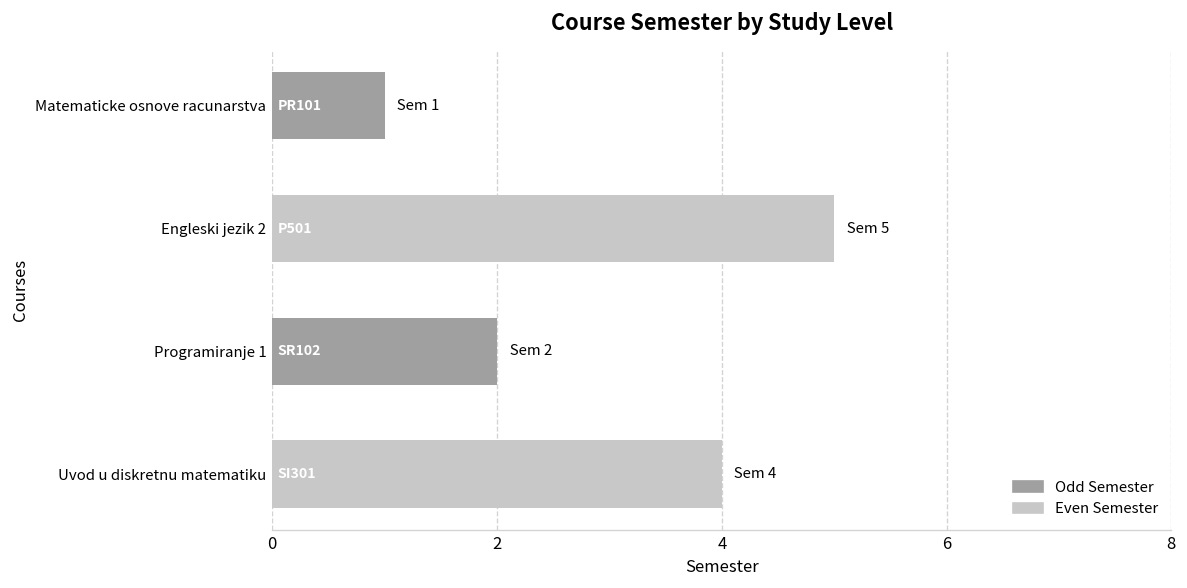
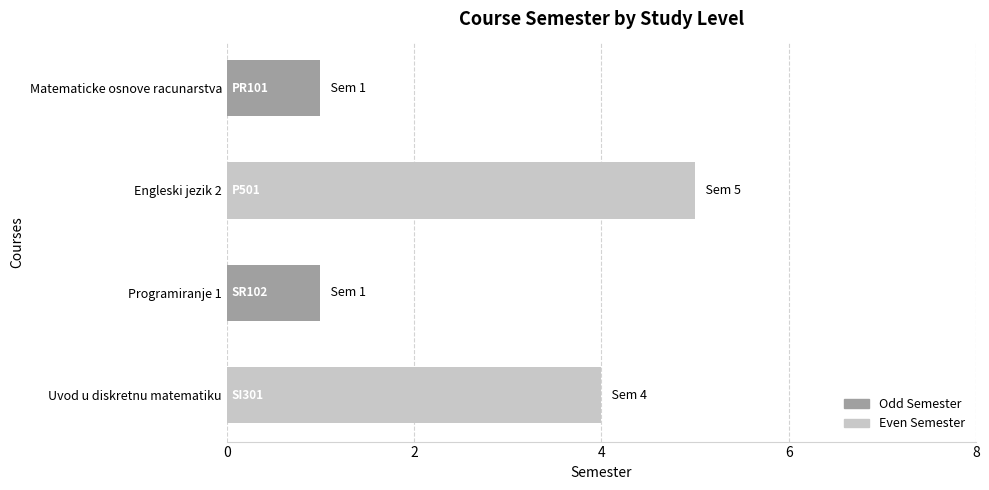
Programiranje 1: 2 -> 1
